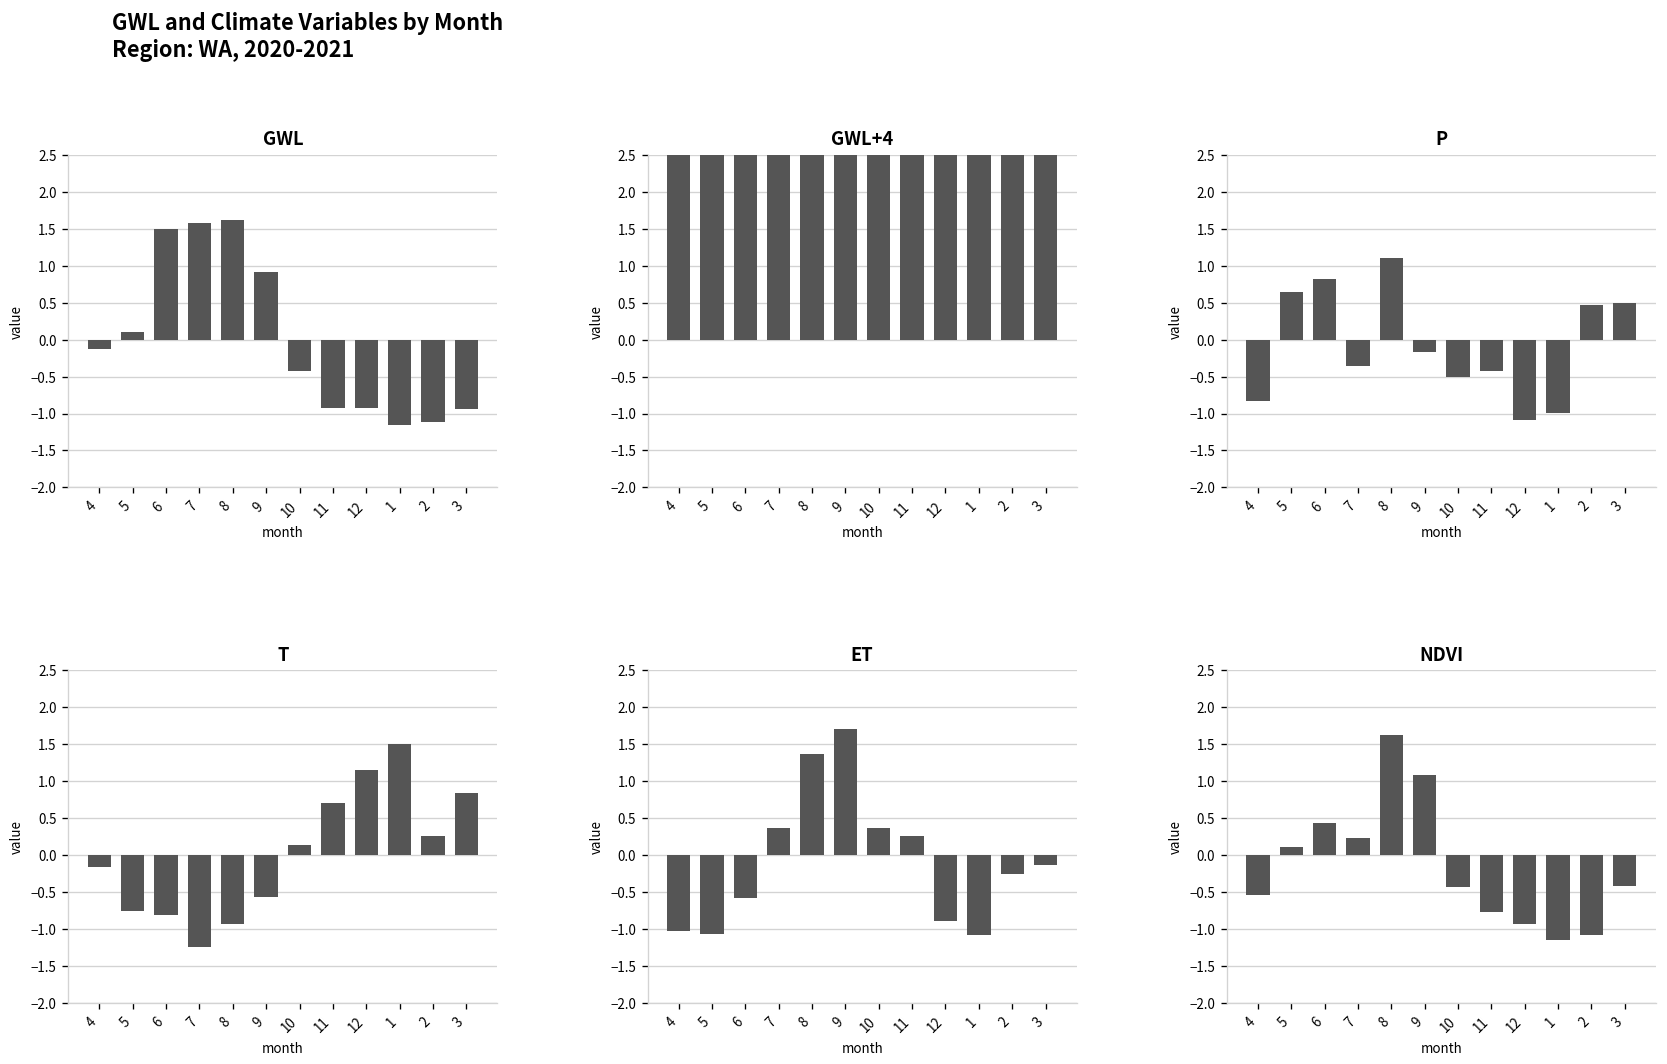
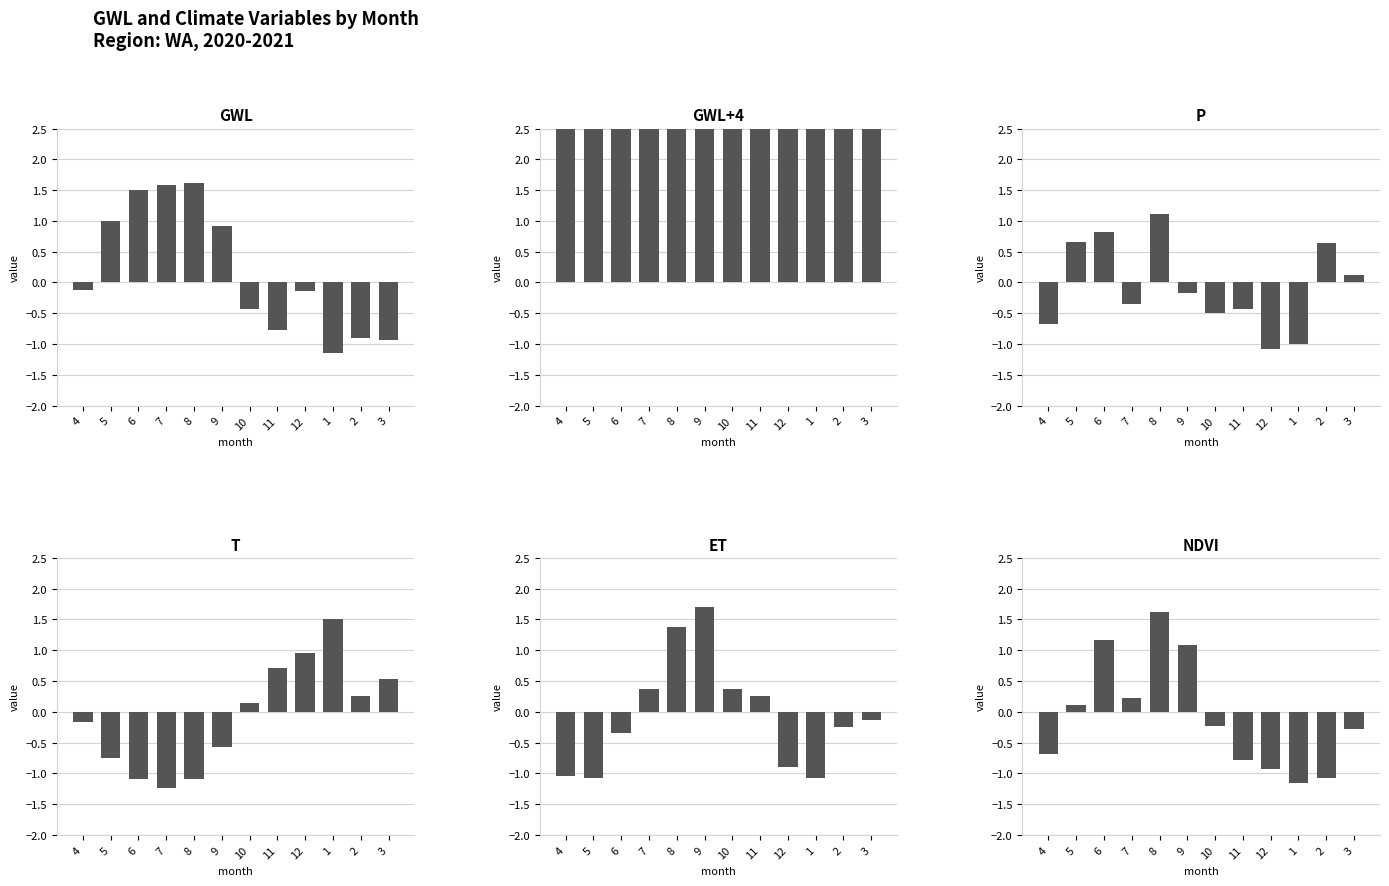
GWL, 5: 0.1 -> 1.0
GWL, 11: -0.9 -> -0.8
GWL, 12: -0.9 -> -0.1
GWL, 2: -1.1 -> -0.9
P, 4: -0.8 -> -0.7
P, 2: 0.5 -> 0.6
P, 3: 0.5 -> 0.1
T, 6: -0.8 -> -1.1
T, 8: -0.9 -> -1.1
T, 12: 1.2 -> 1.0
T, 3: 0.8 -> 0.5
ET, 6: -0.6 -> -0.3
NDVI, 4: -0.5 -> -0.7
NDVI, 6: 0.4 -> 1.2
NDVI, 10: -0.4 -> -0.2
NDVI, 3: -0.4 -> -0.3
